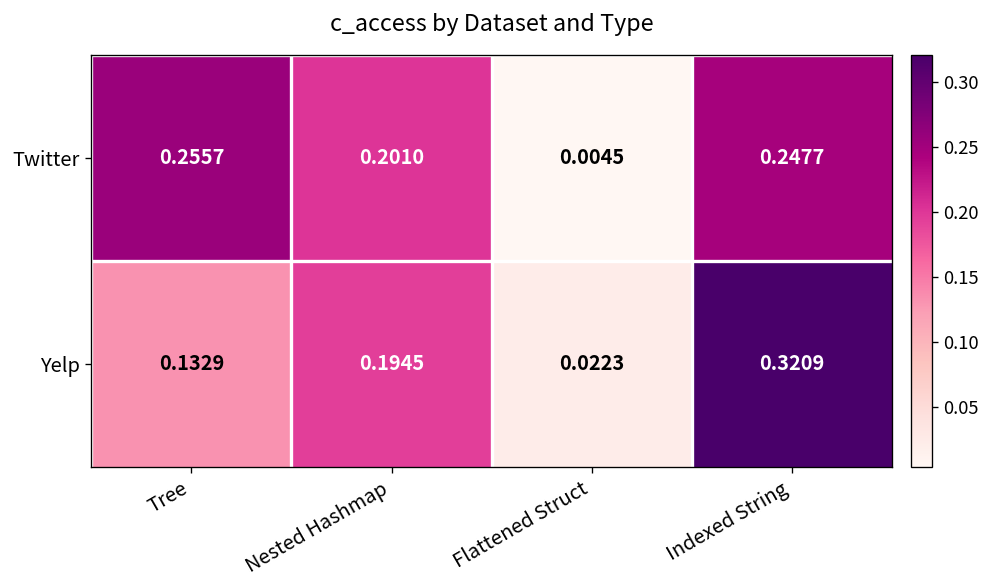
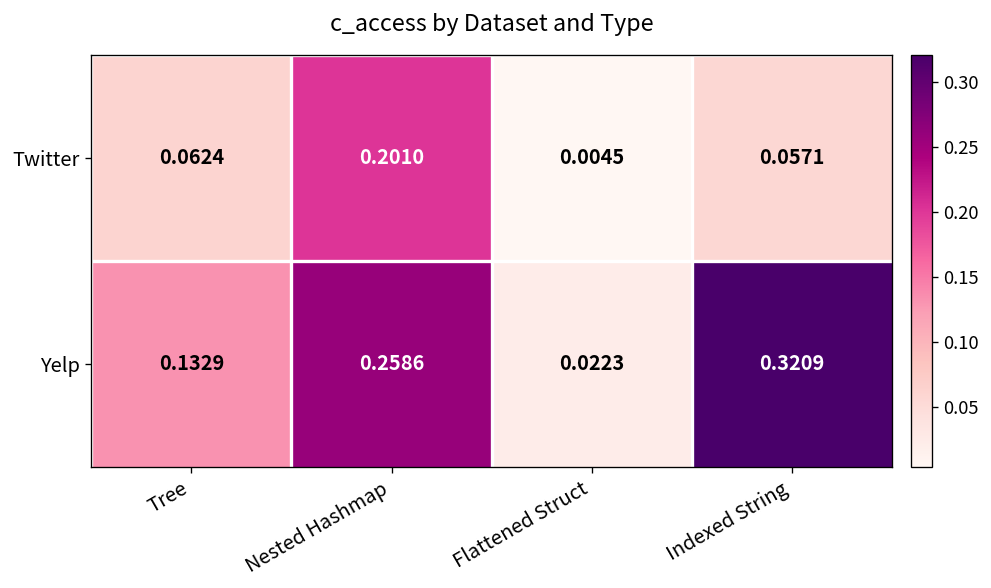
Twitter, Tree: 0.2557 -> 0.0624
Twitter, Indexed String: 0.2477 -> 0.0571
Yelp, Nested Hashmap: 0.1945 -> 0.2586
